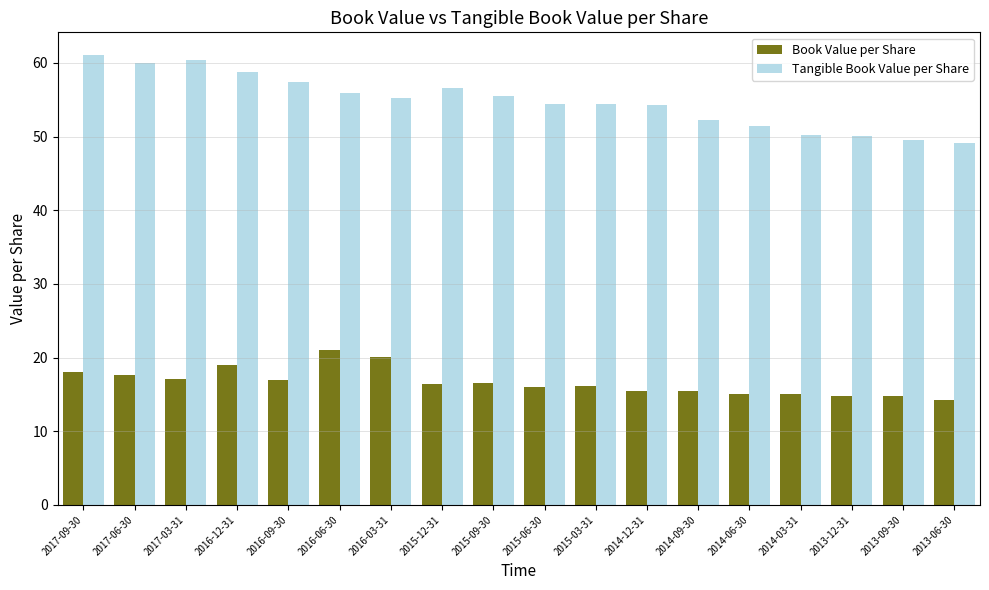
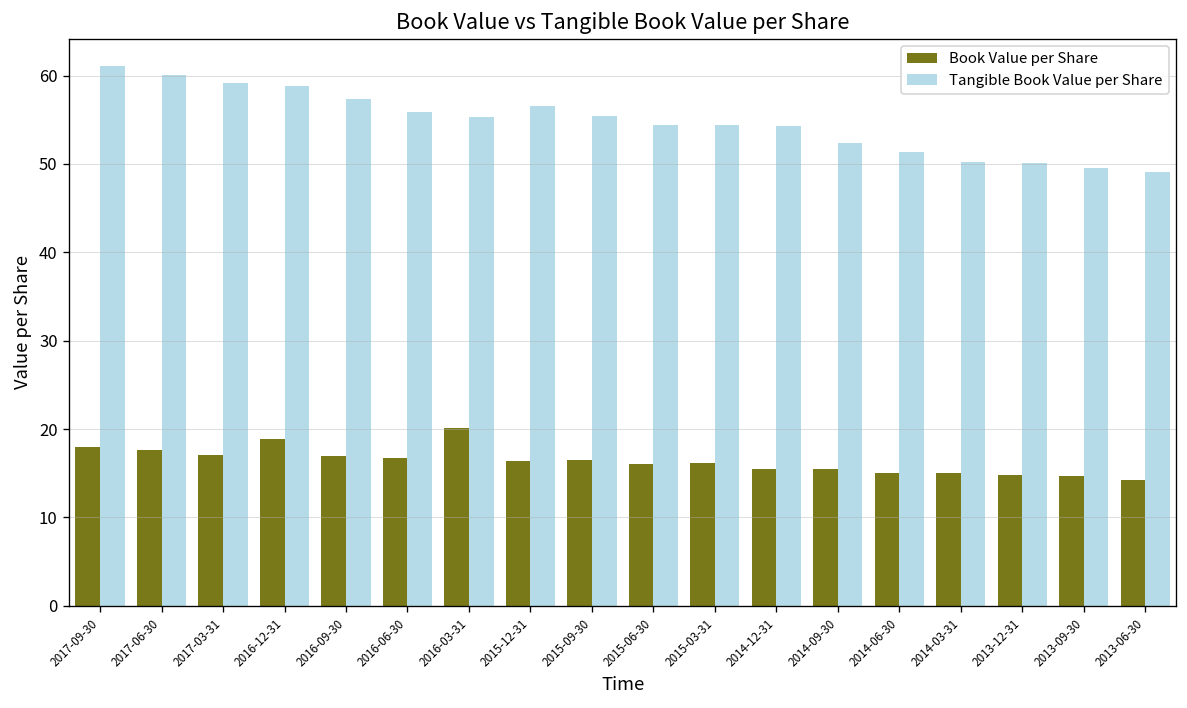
Tangible Book Value per Share, 2017-03-31: 60 -> 59
Book Value per Share, 2016-06-30: 21 -> 17
